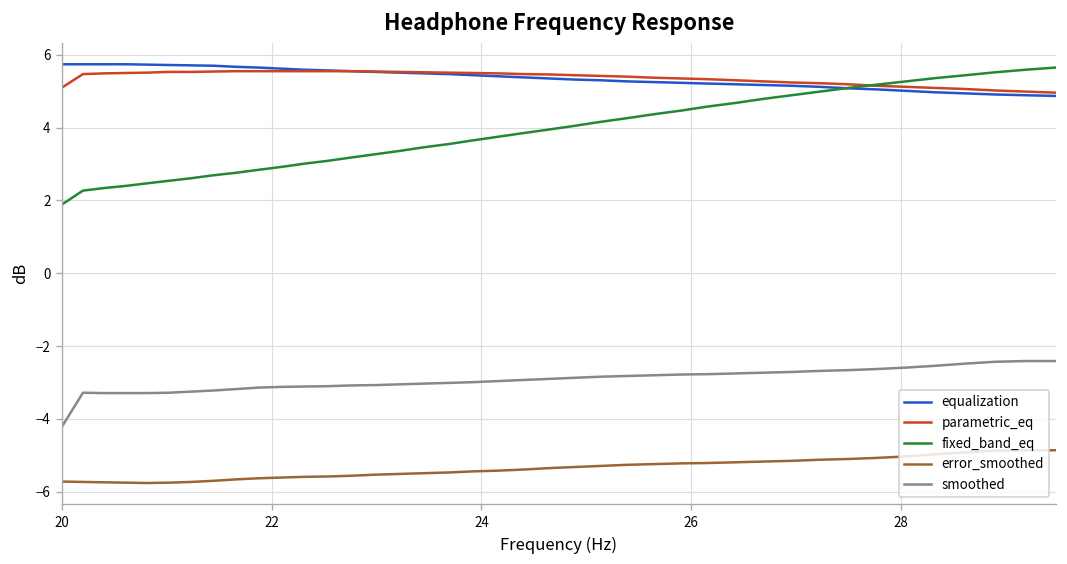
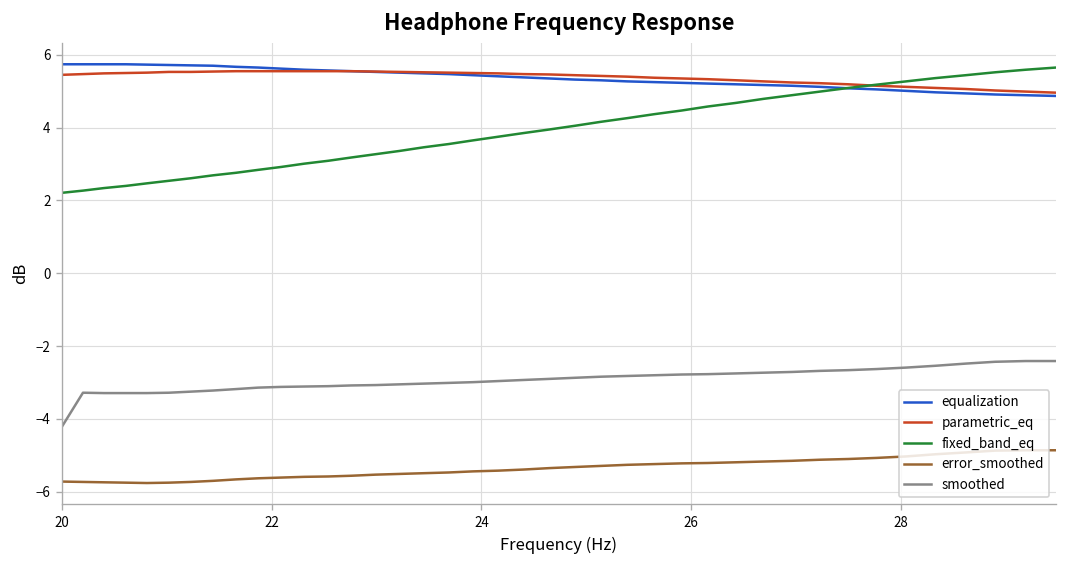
parametric_eq, 20: 5.1 -> 5.5
fixed_band_eq, 20: 1.9 -> 2.2
